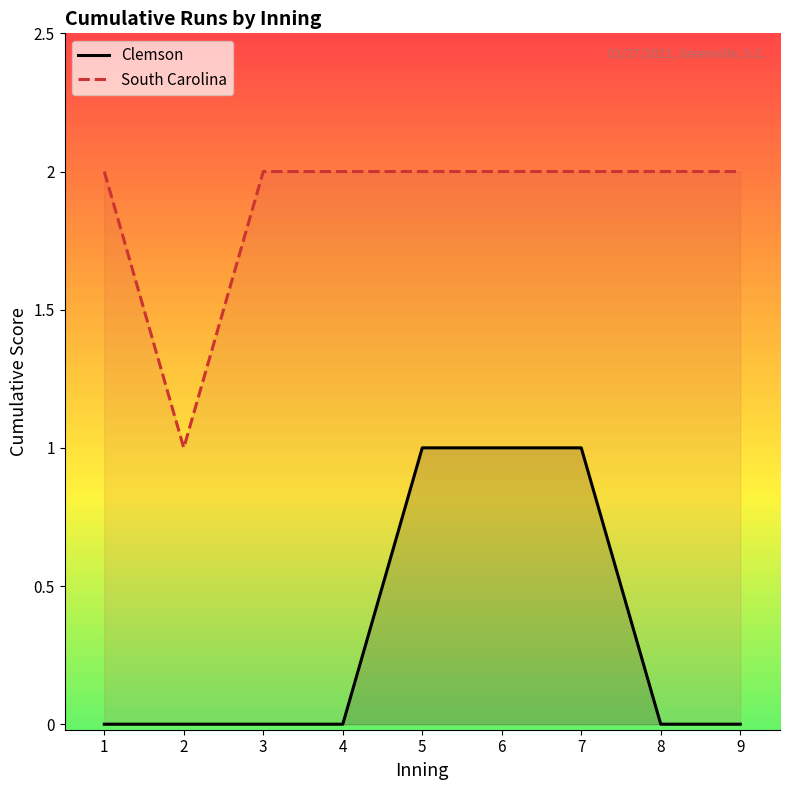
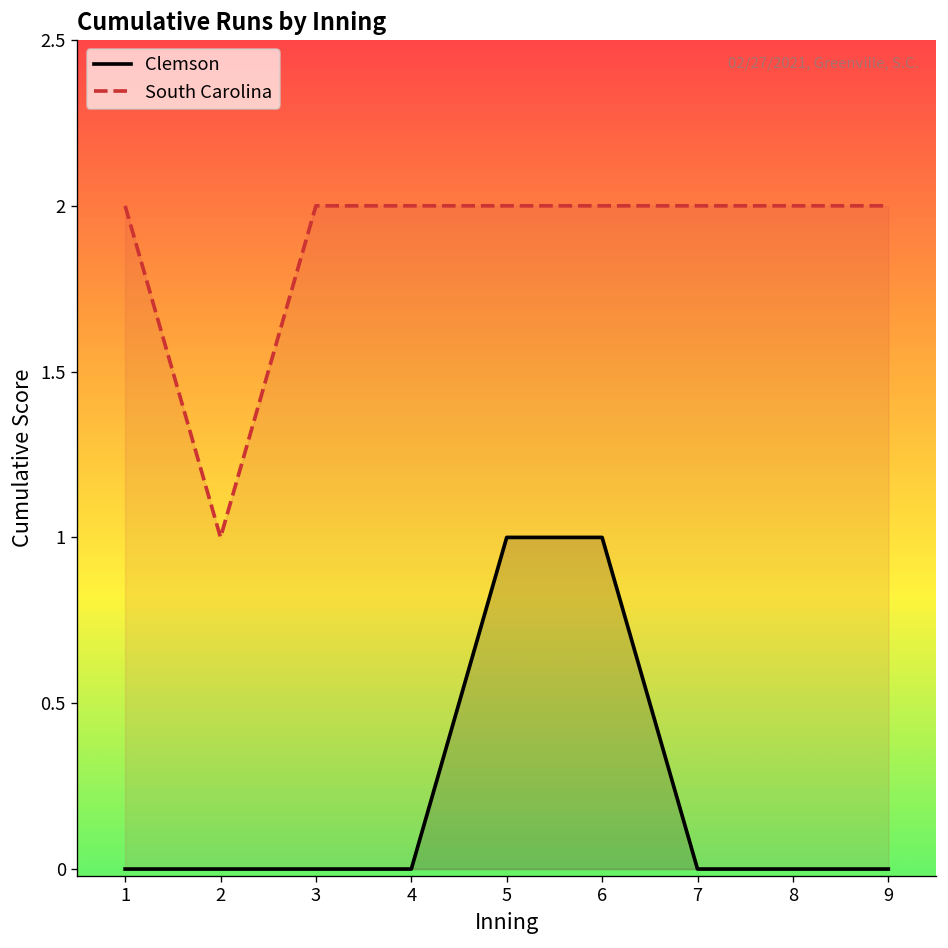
Clemson, 7: 1 -> 0
